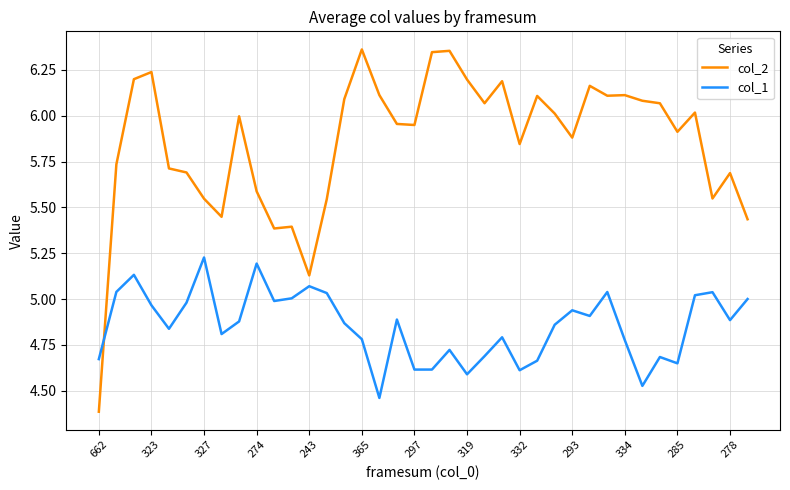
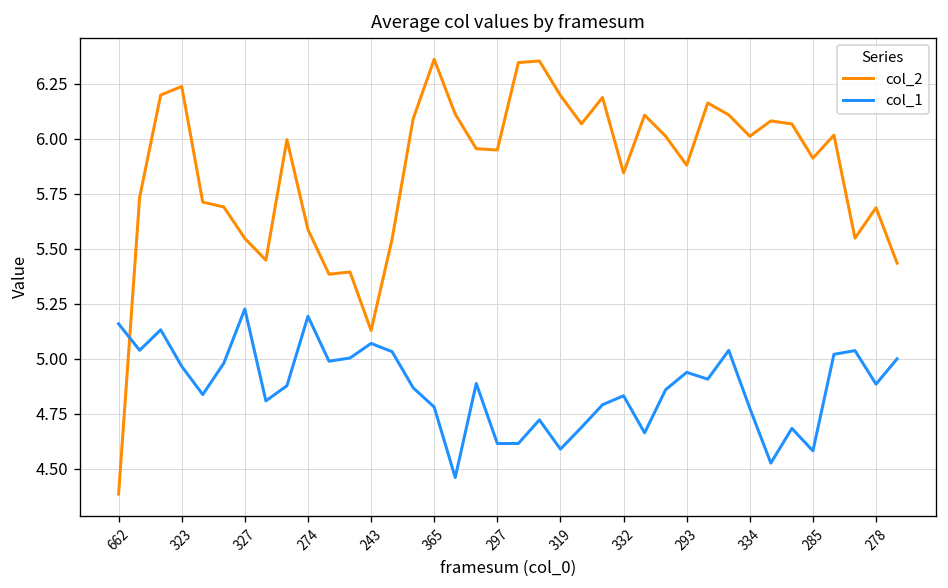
col_1, 662: 4.67 -> 5.16
col_1, 332: 4.61 -> 4.83
col_2, 334: 6.11 -> 6.01
col_1, 285: 4.65 -> 4.58
